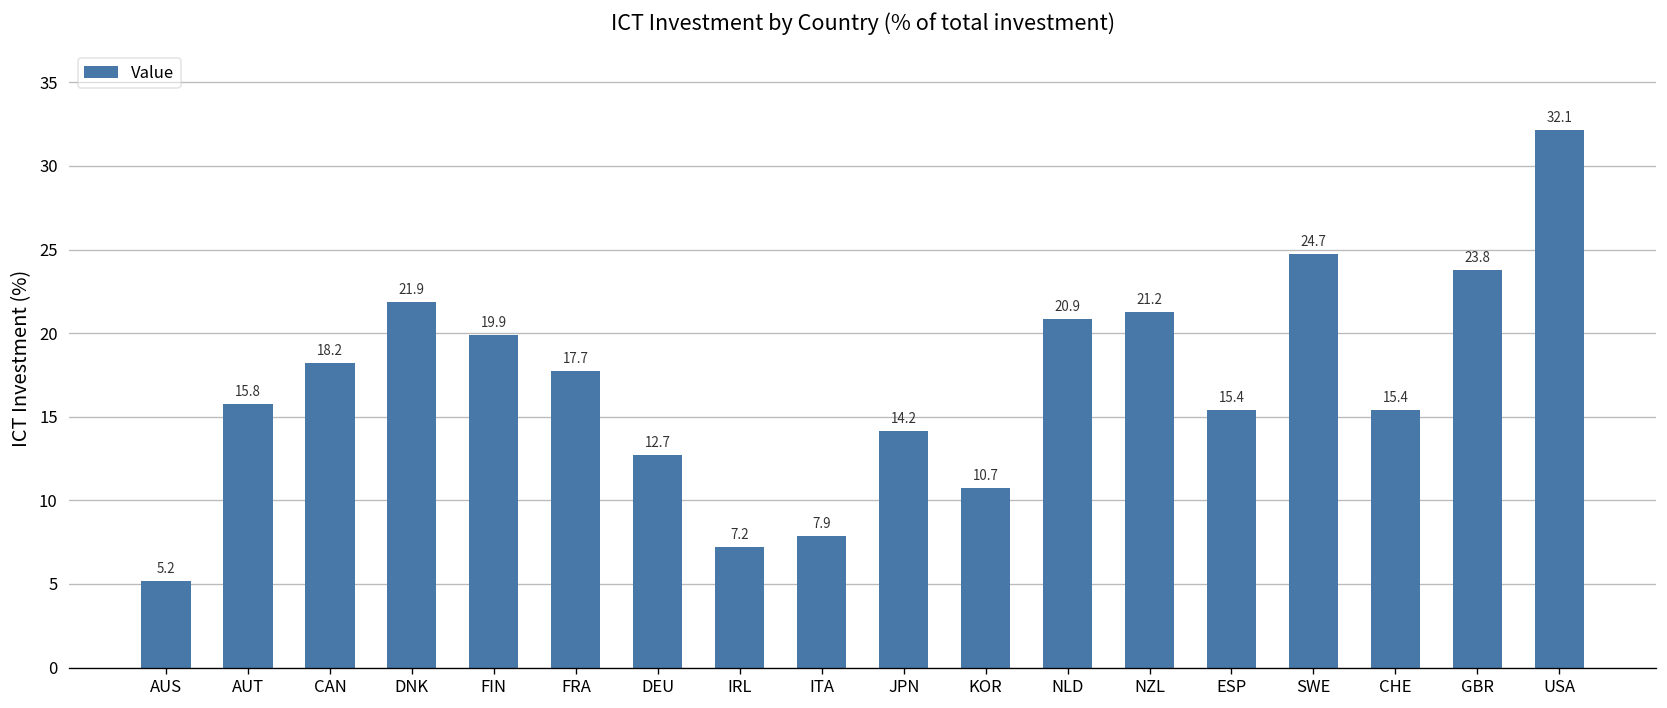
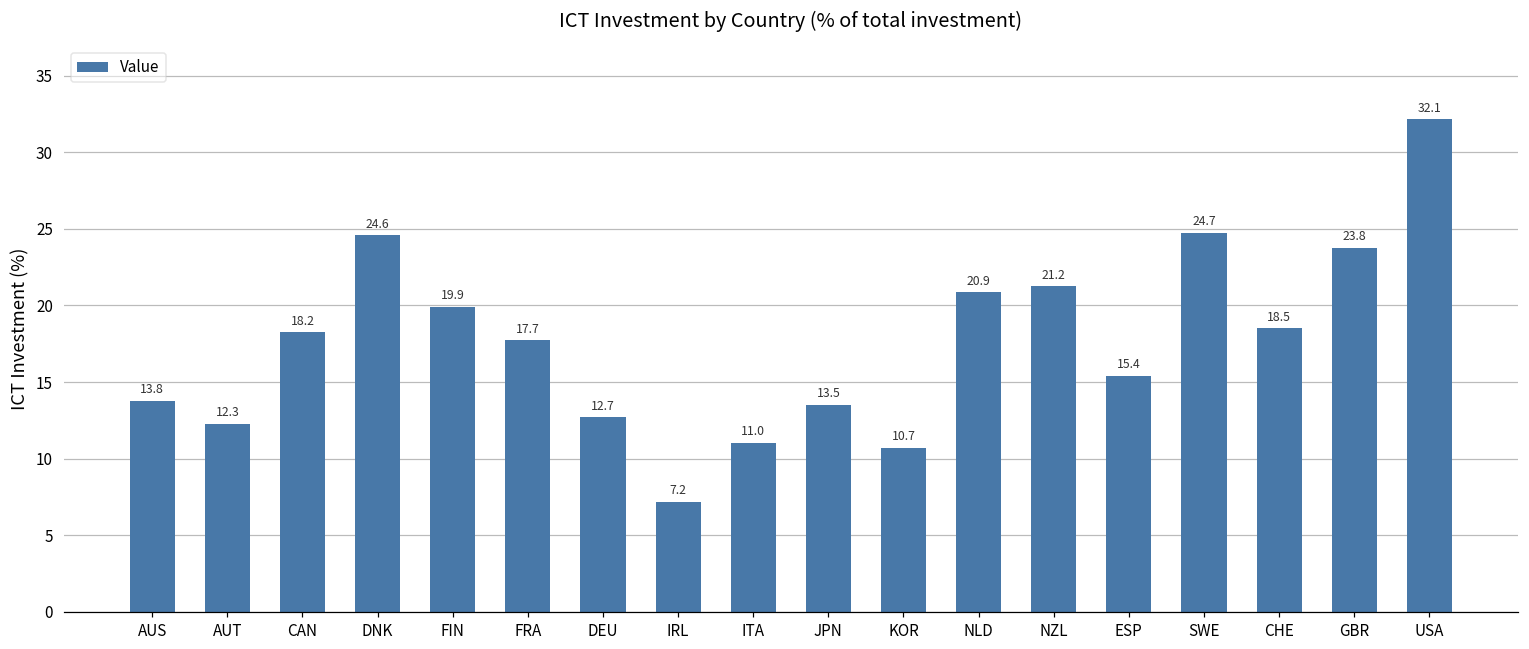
AUS: 5.2 -> 13.8
AUT: 15.8 -> 12.3
DNK: 21.9 -> 24.6
ITA: 7.9 -> 11.0
JPN: 14.2 -> 13.5
CHE: 15.4 -> 18.5
